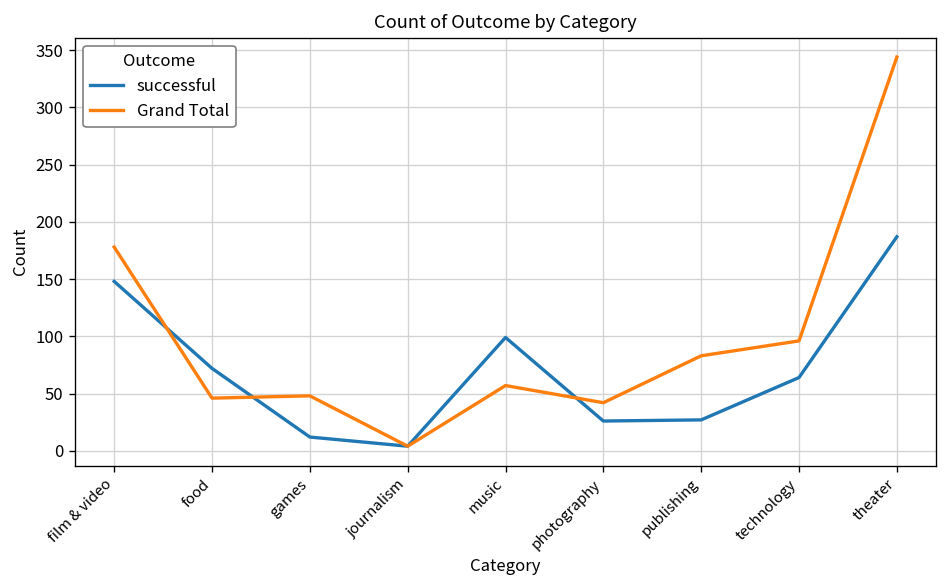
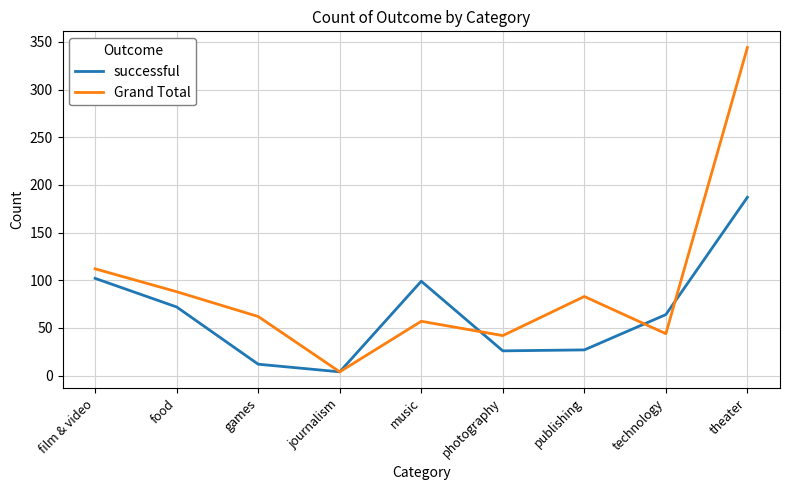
successful, film & video: 150 -> 100
Grand Total, film & video: 180 -> 110
Grand Total, food: 50 -> 90
Grand Total, games: 50 -> 60
Grand Total, technology: 100 -> 40
